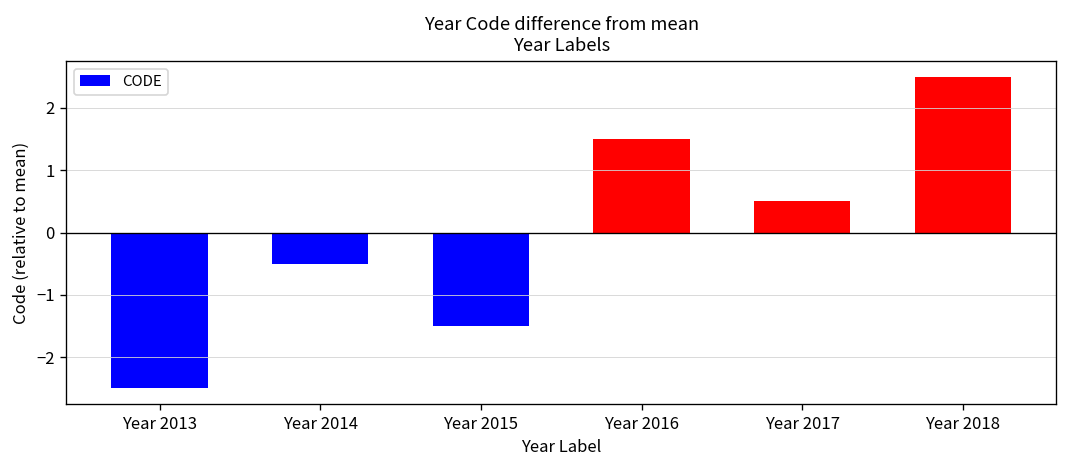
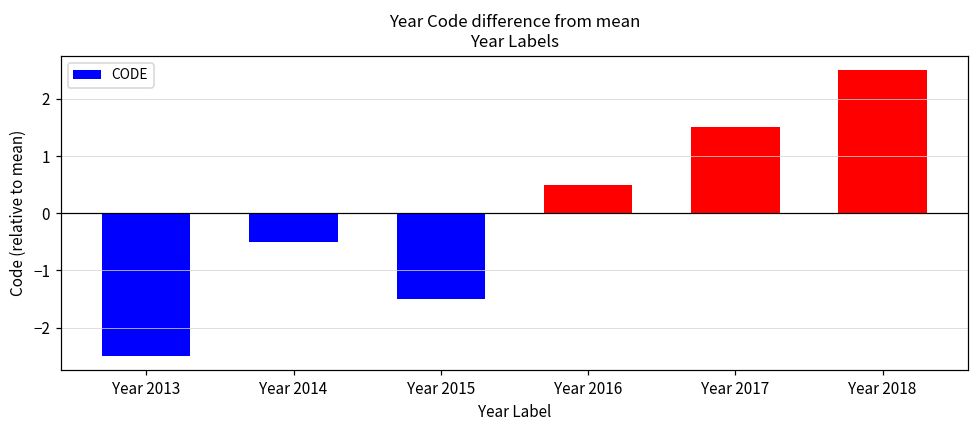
Year 2016: 1.5 -> 0.5
Year 2017: 0.5 -> 1.5
